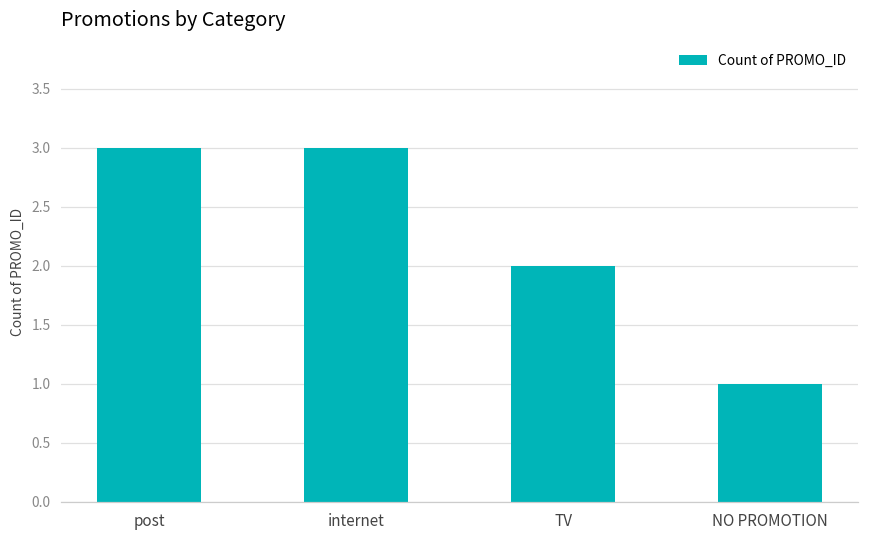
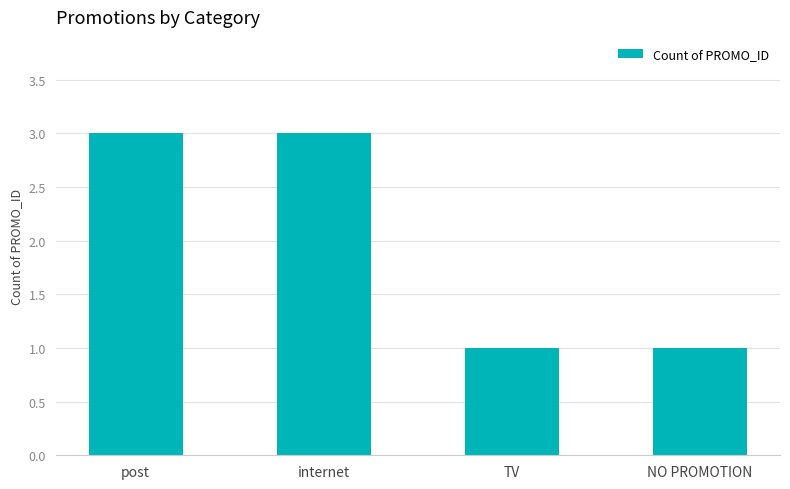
TV: 2 -> 1
